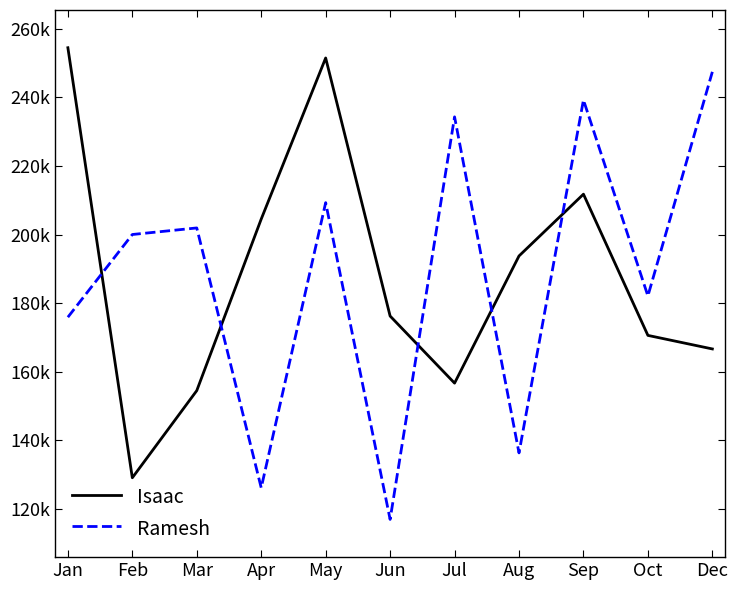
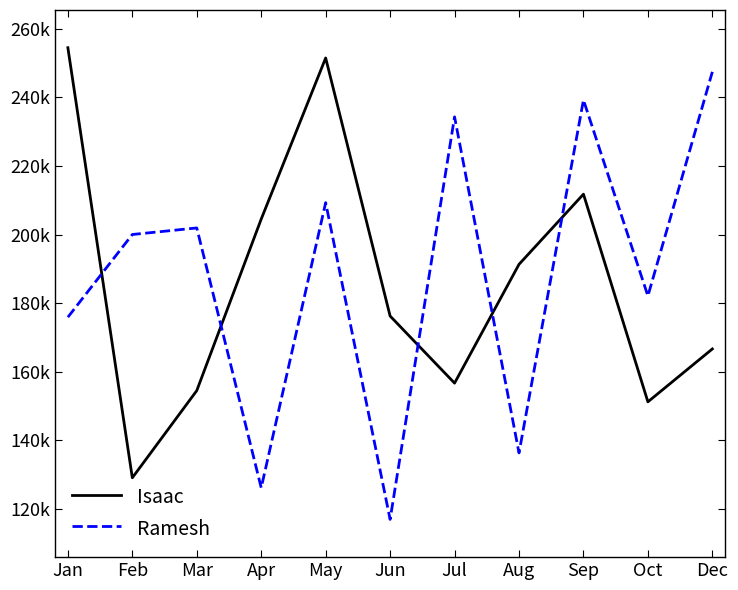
Isaac, Aug: 194000 -> 191000
Isaac, Oct: 171000 -> 151000
